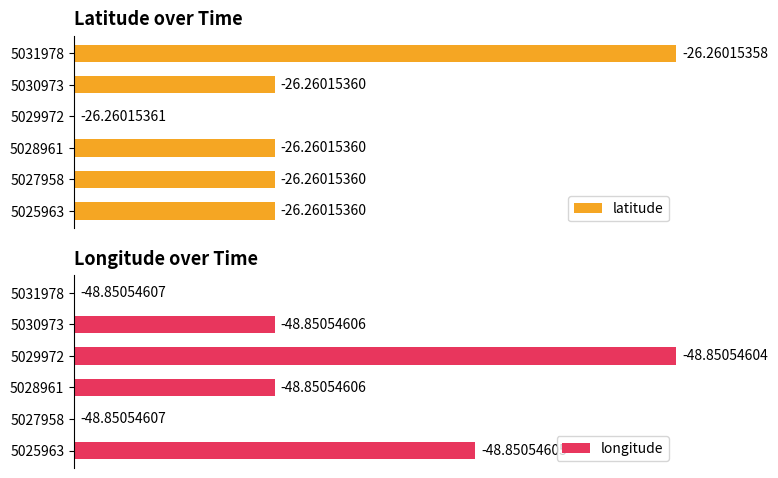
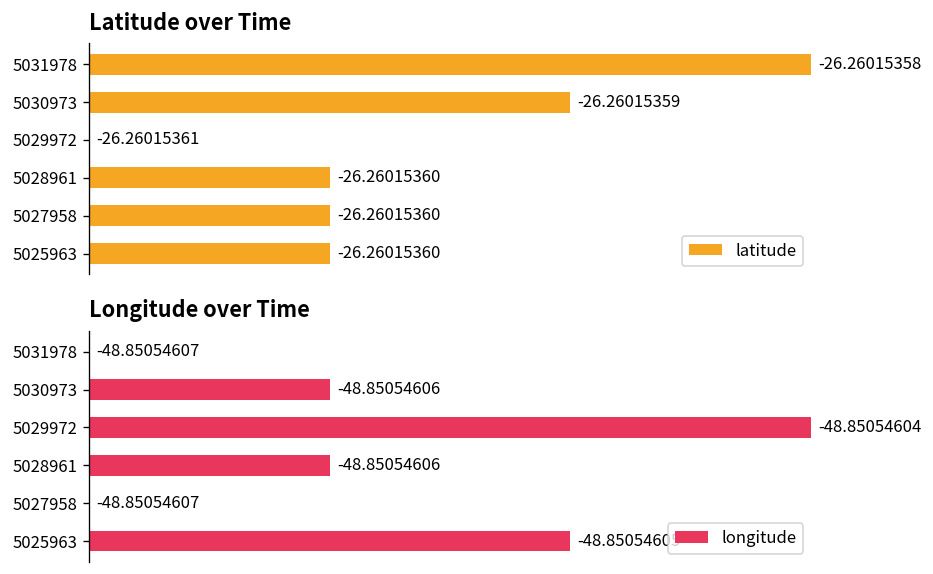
Latitude over Time, 5030973: -26.26015360 -> -26.26015359
